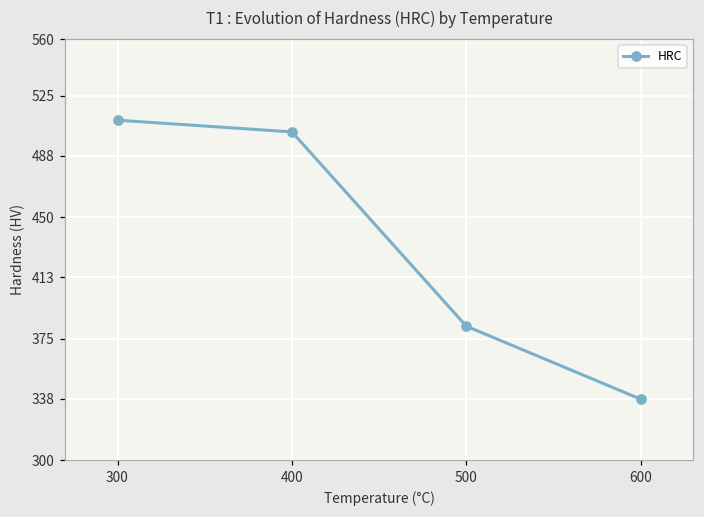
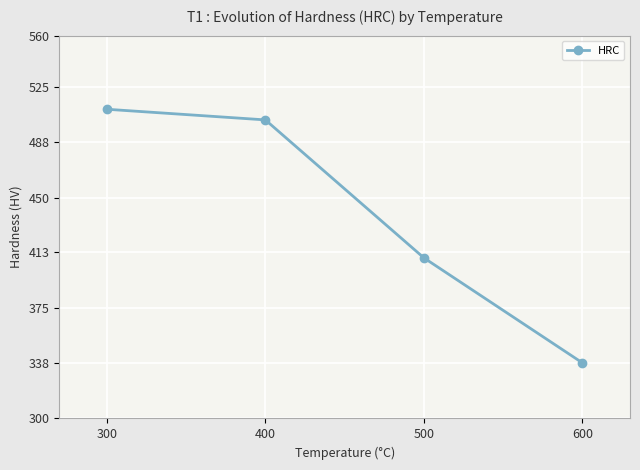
500: 383 -> 409
